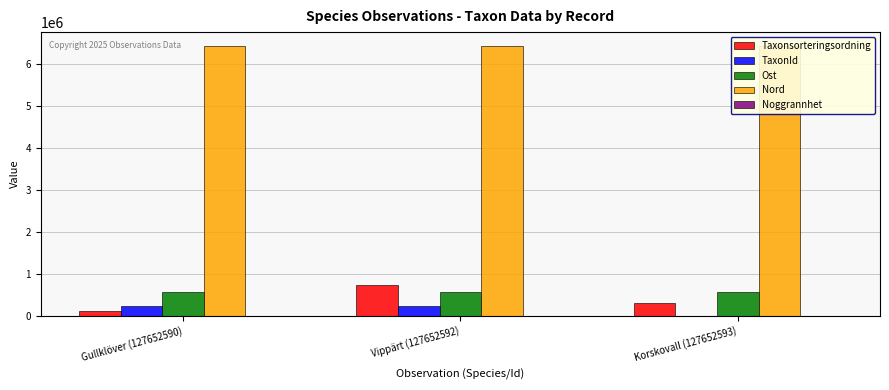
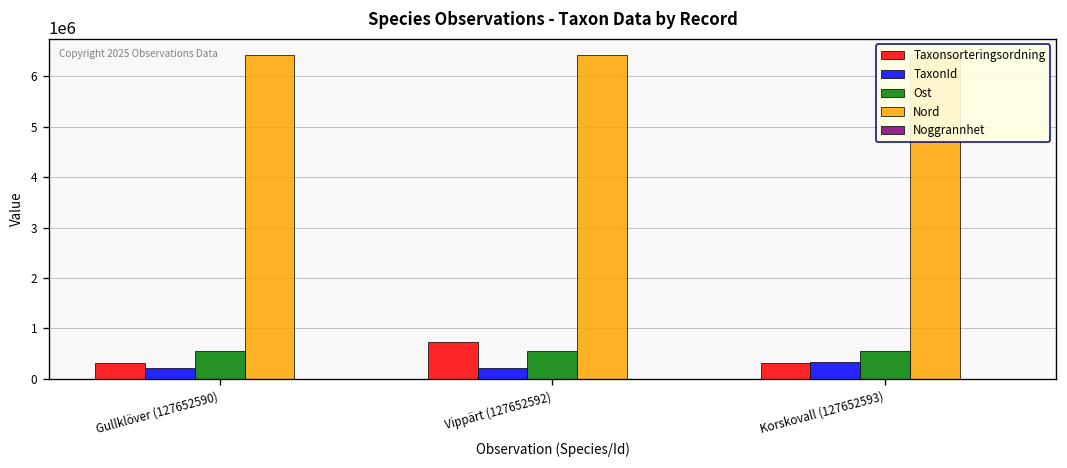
Taxonsorteringsordning, Gullklöver (127652590): 100000 -> 300000
TaxonId, Korskovall (127652593): 0 -> 300000
